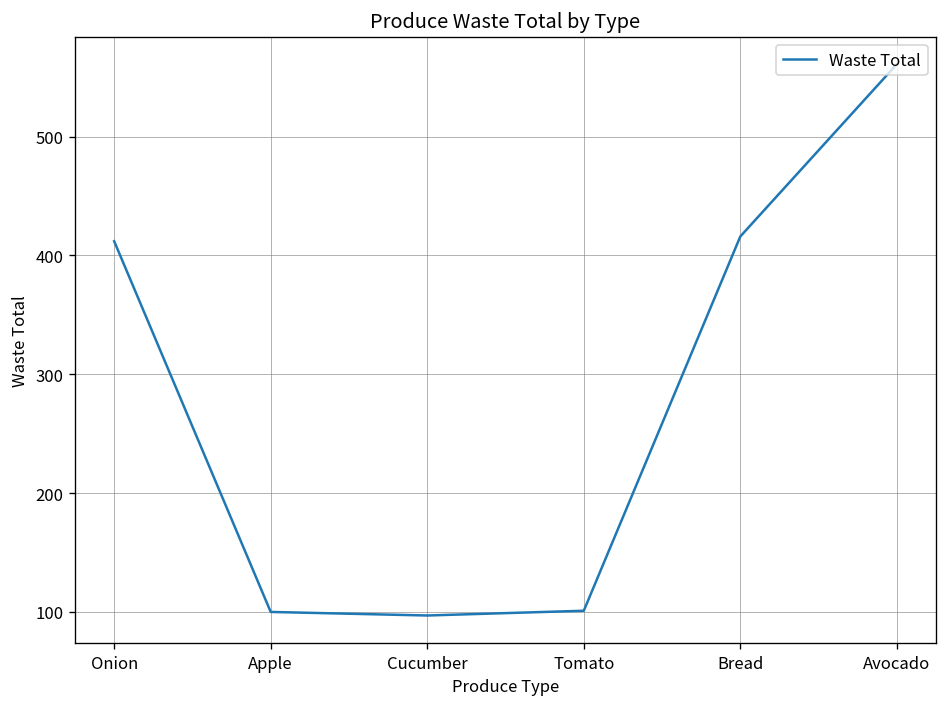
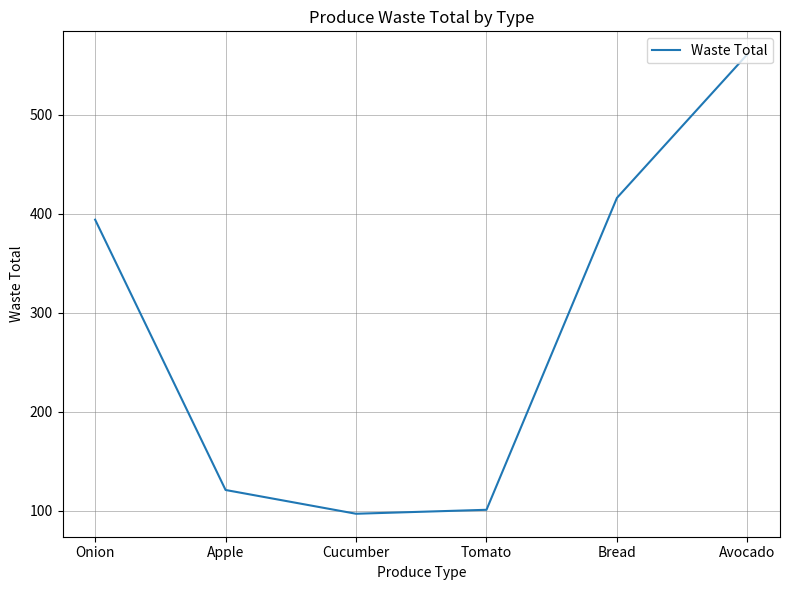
Onion: 410 -> 390
Apple: 100 -> 120
